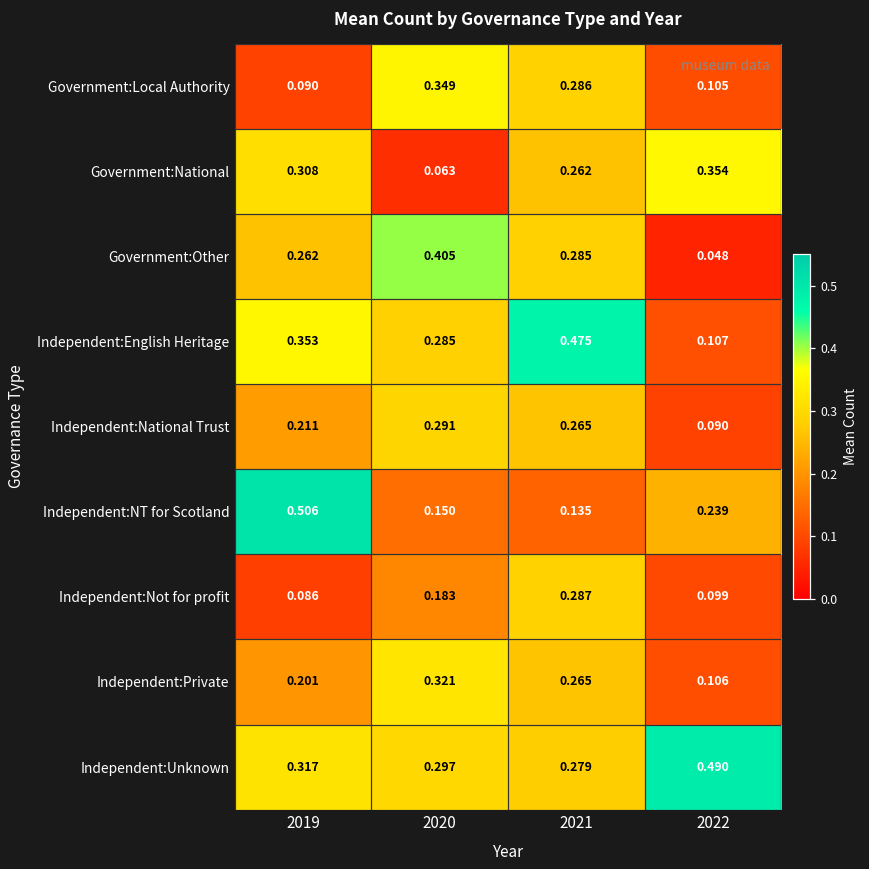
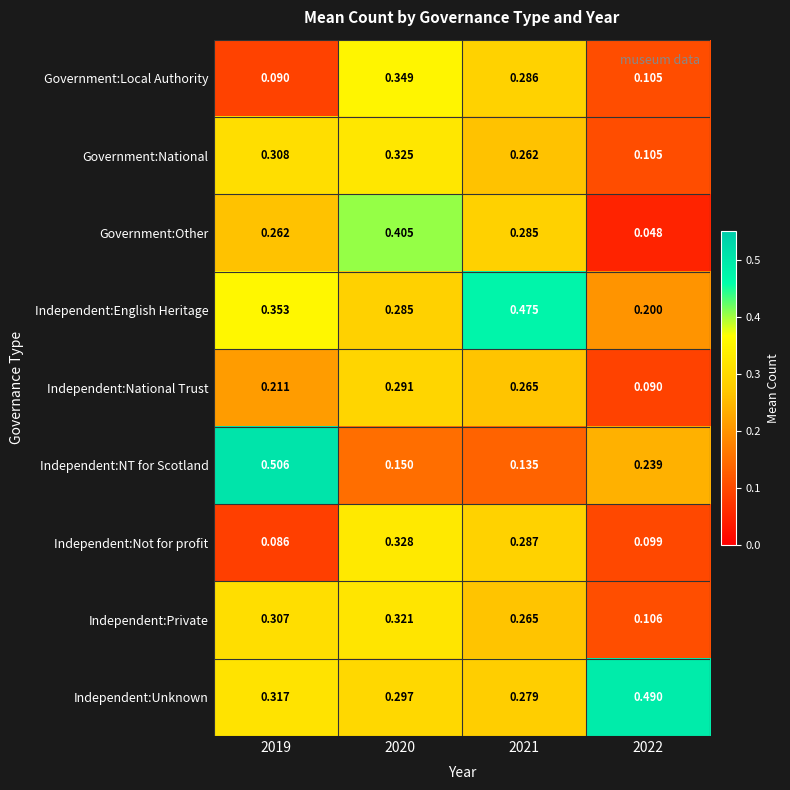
Government:National, 2020: 0.063 -> 0.325
Government:National, 2022: 0.354 -> 0.105
Independent:English Heritage, 2022: 0.107 -> 0.200
Independent:Not for profit, 2020: 0.183 -> 0.328
Independent:Private, 2019: 0.201 -> 0.307
